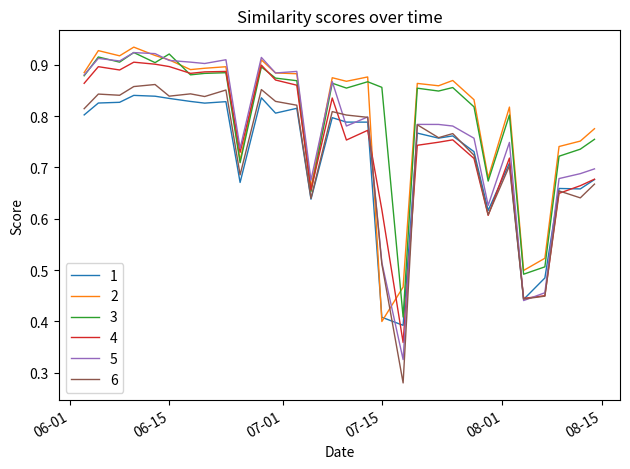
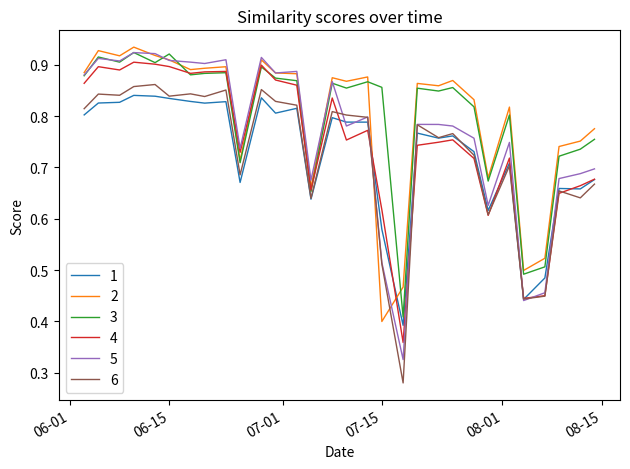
1, 07-15: 0.41 -> 0.58
